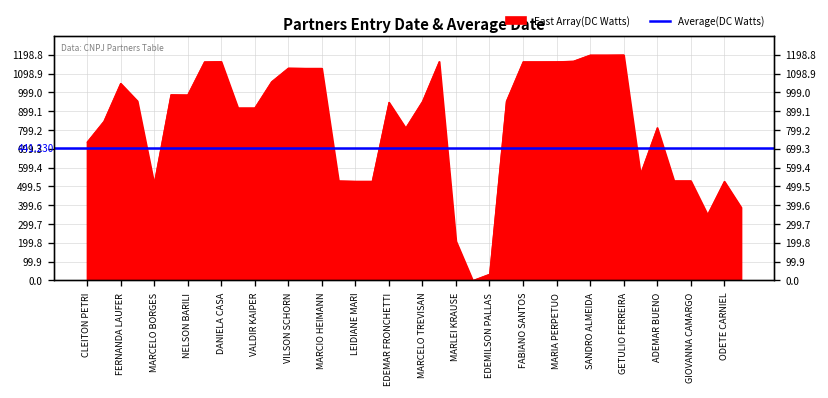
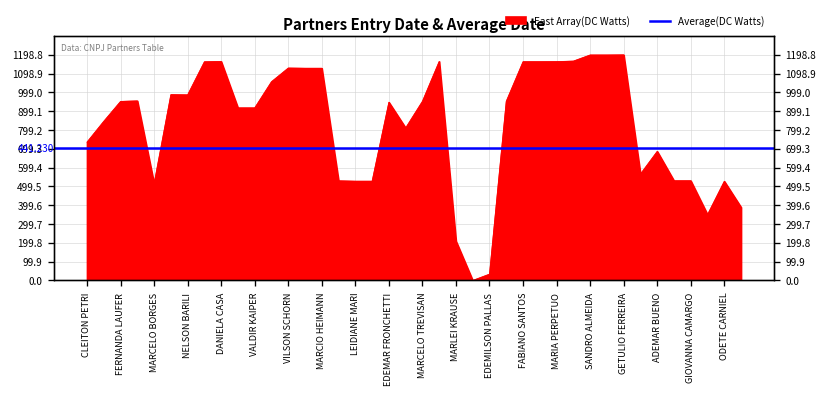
FERNANDA LAUFER: 1050 -> 950
ADEMAR BUENO: 810 -> 690
